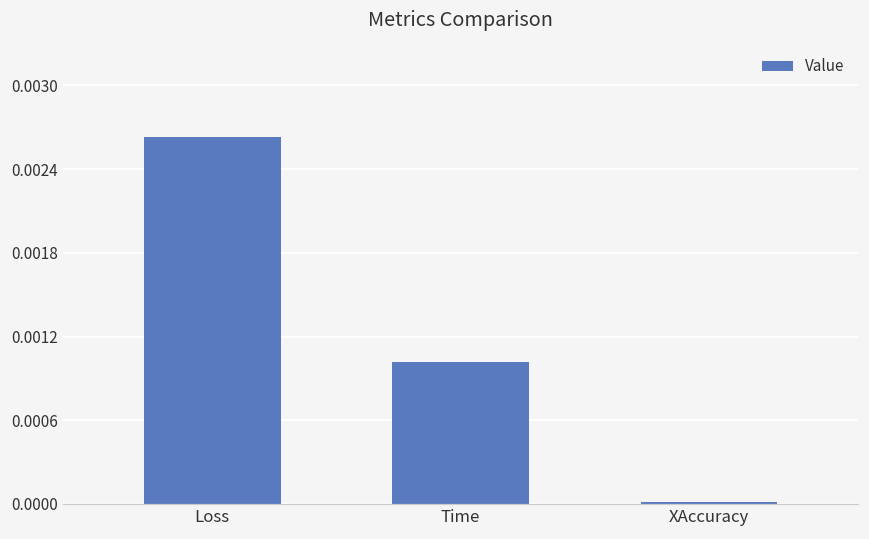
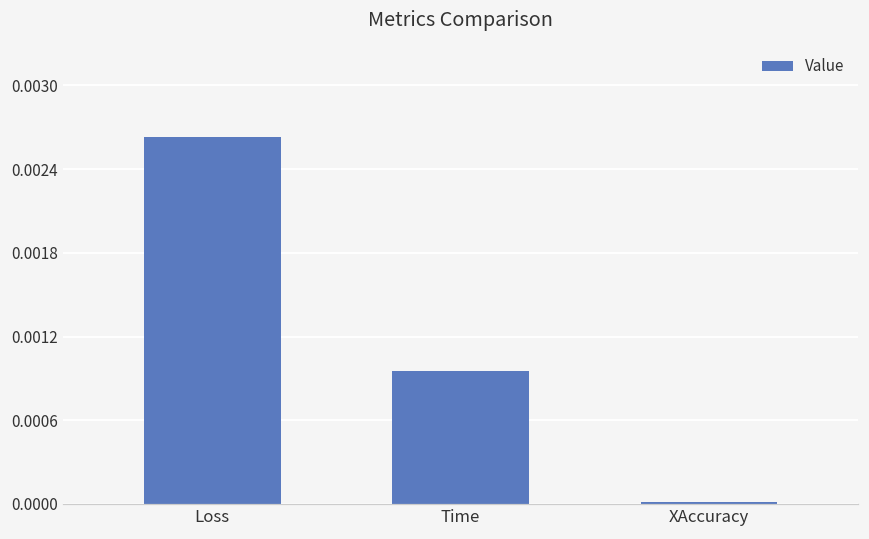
Time: 0.00102 -> 0.00095
